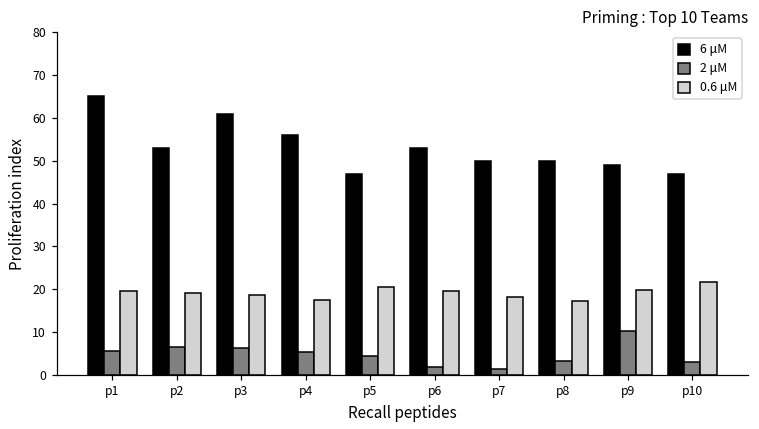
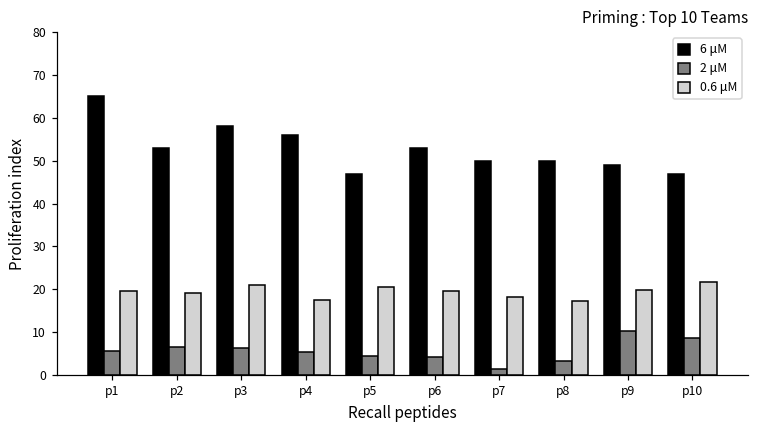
6 μM, p3: 61 -> 58
0.6 μM, p3: 19 -> 21
2 μM, p6: 2 -> 4
2 μM, p10: 3 -> 9
